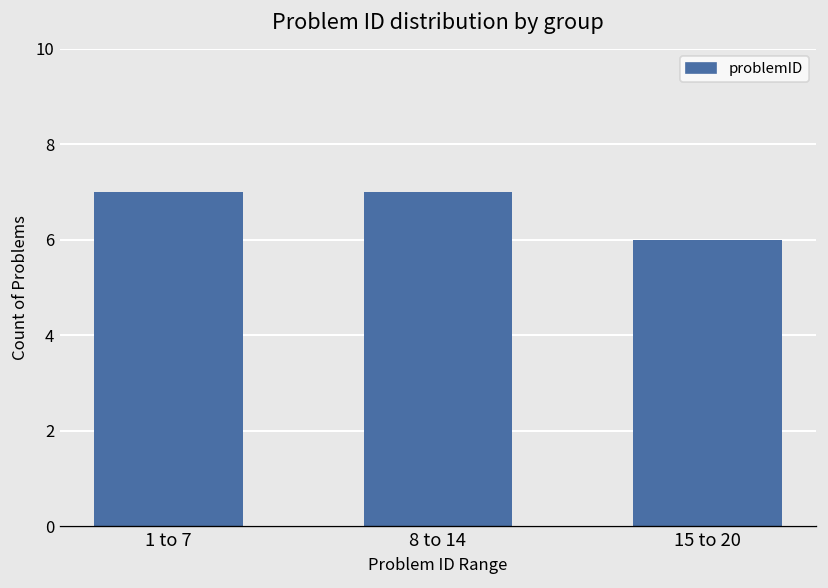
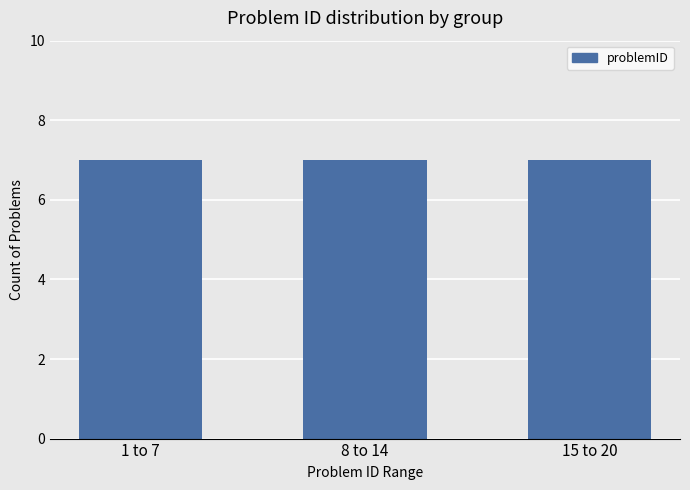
15 to 20: 6 -> 7
